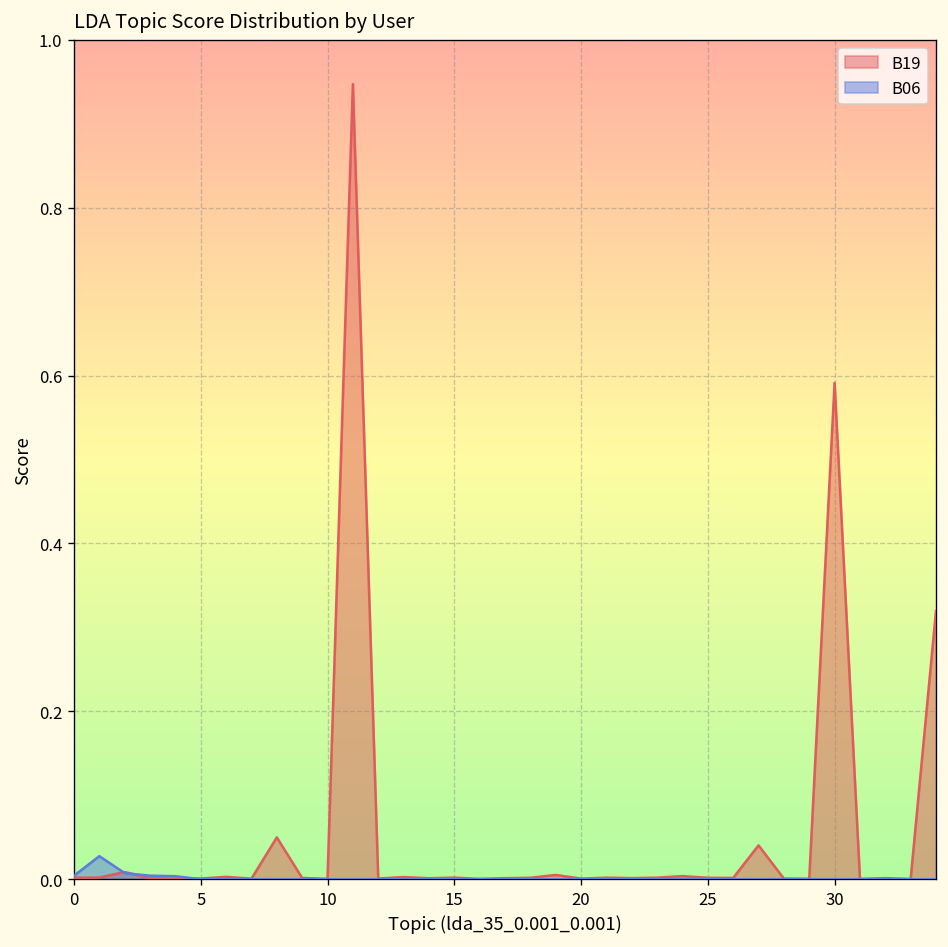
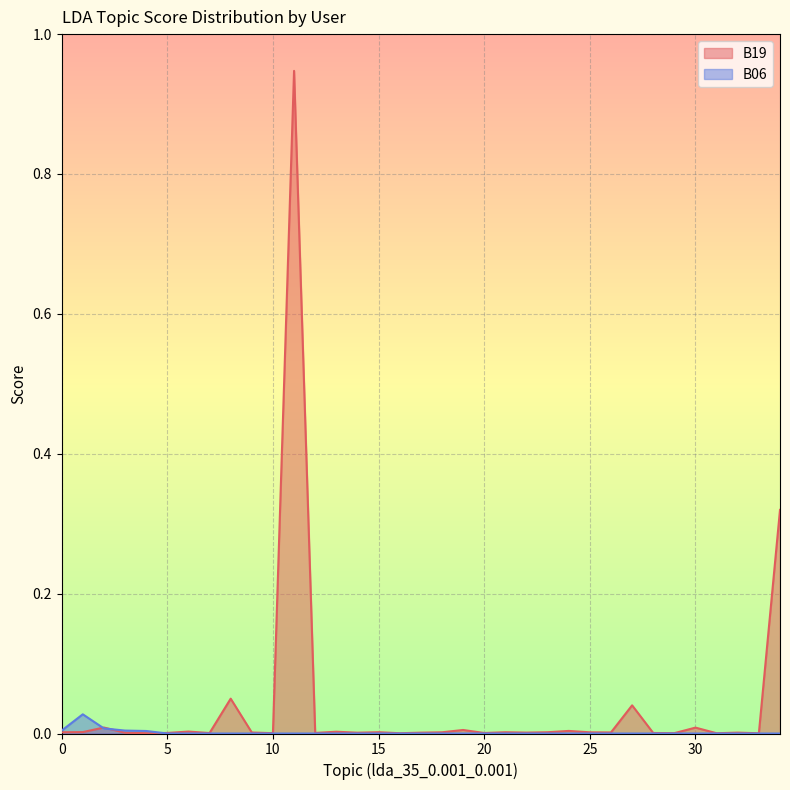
B19, 30: 0.59 -> 0.01
